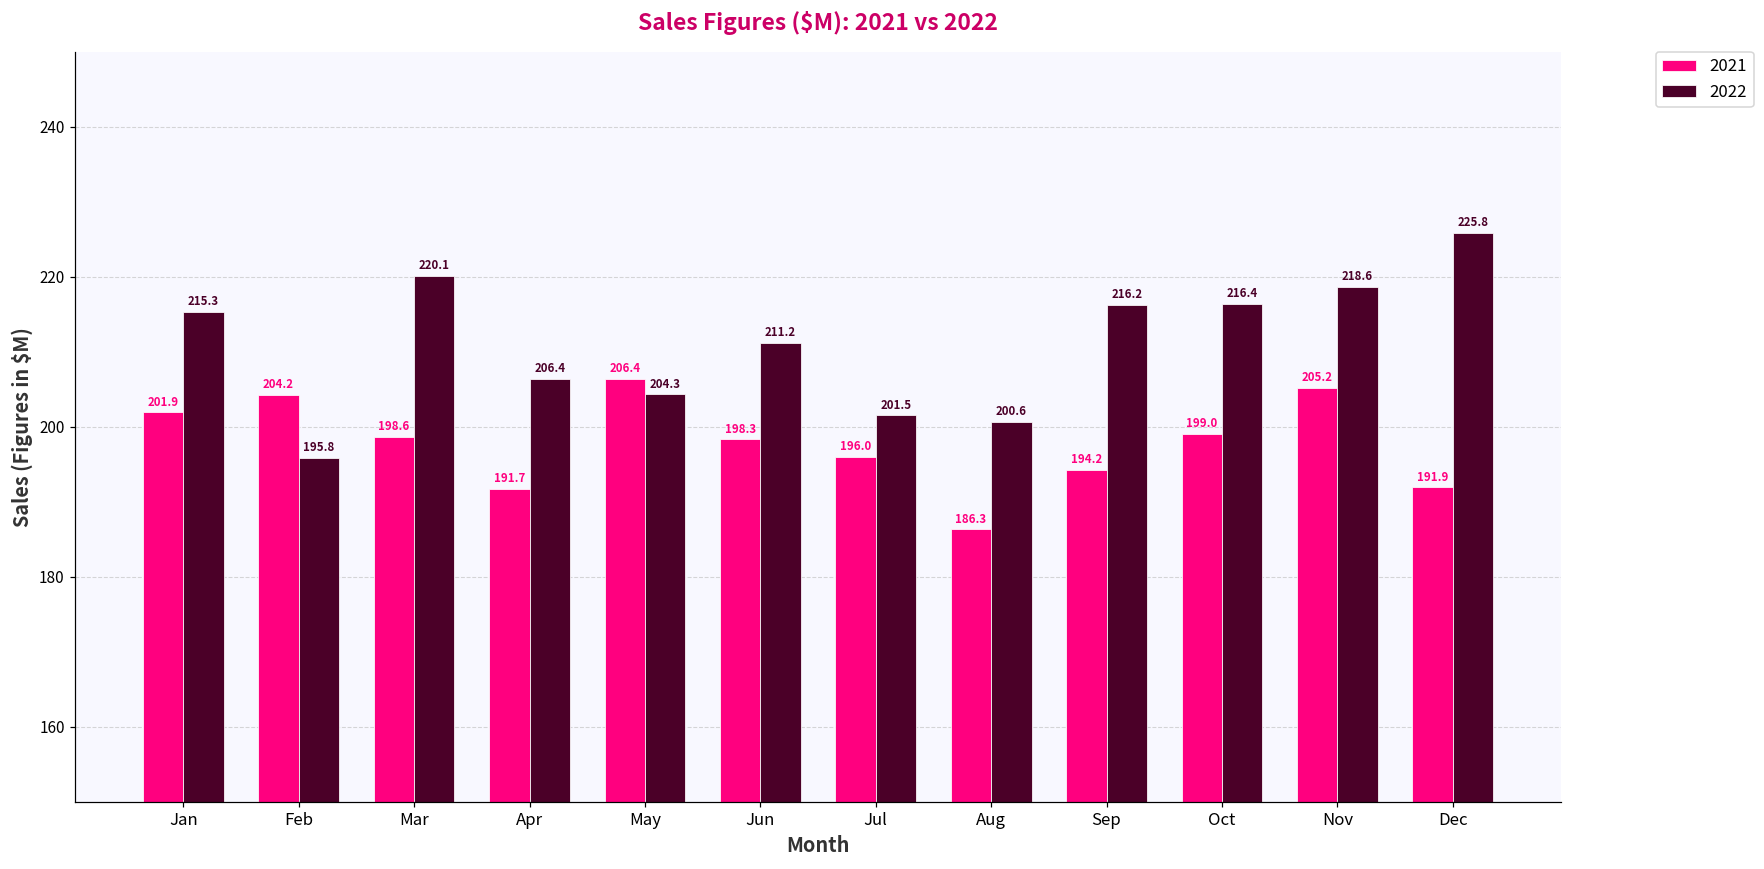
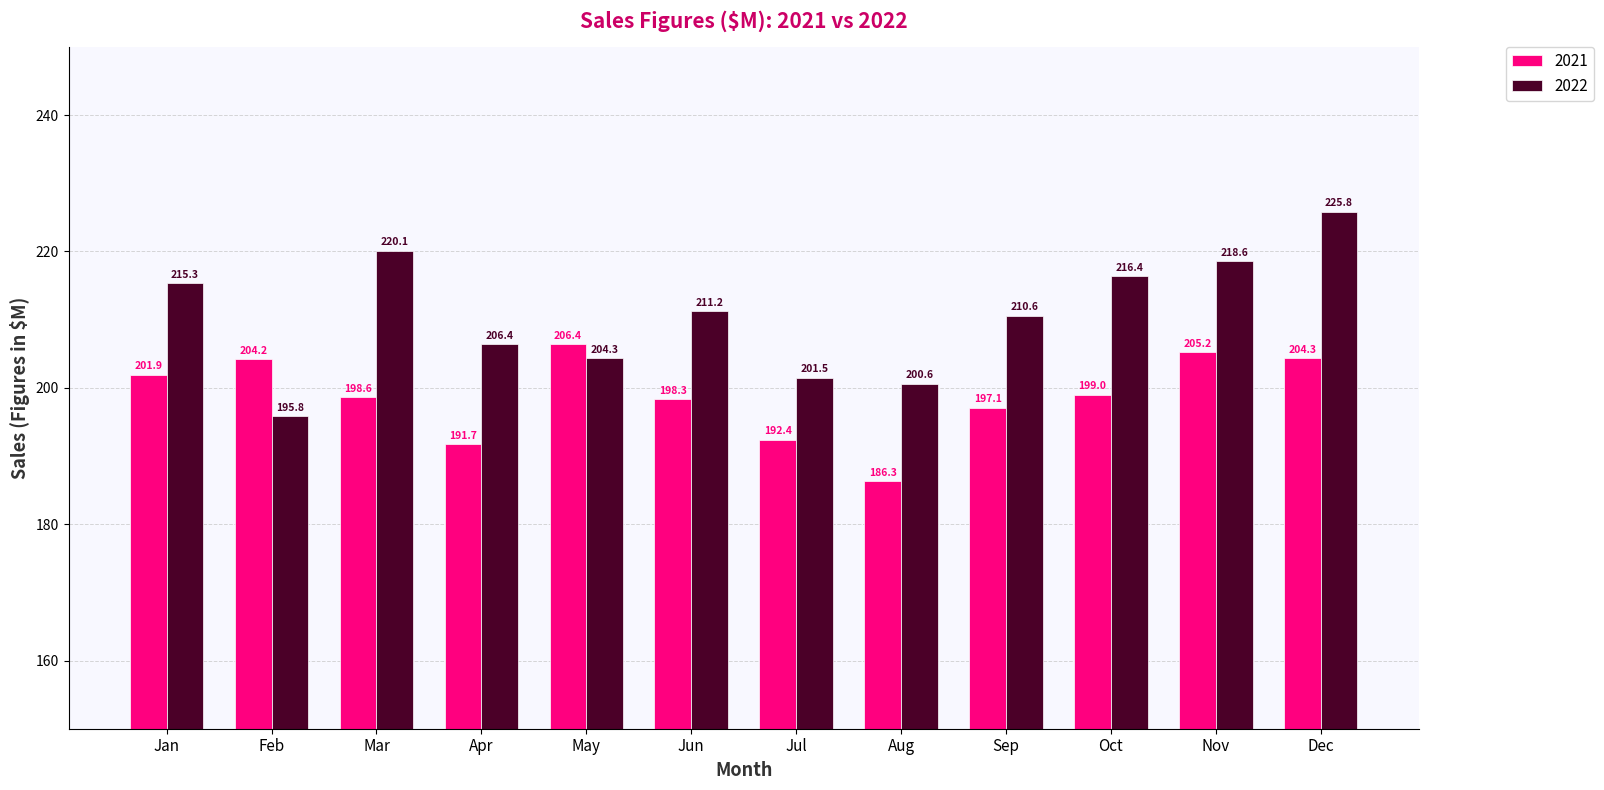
2021, Jul: 196.0 -> 192.4
2021, Sep: 194.2 -> 197.1
2022, Sep: 216.2 -> 210.6
2021, Dec: 191.9 -> 204.3
